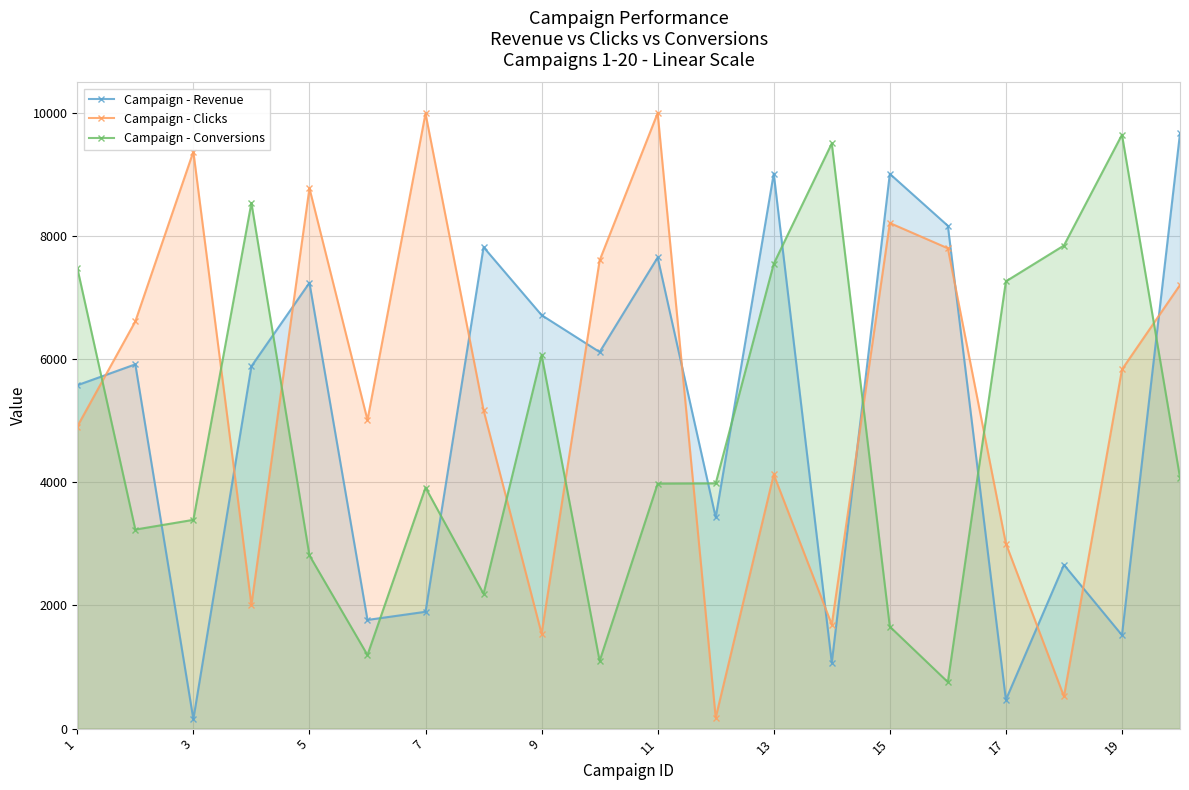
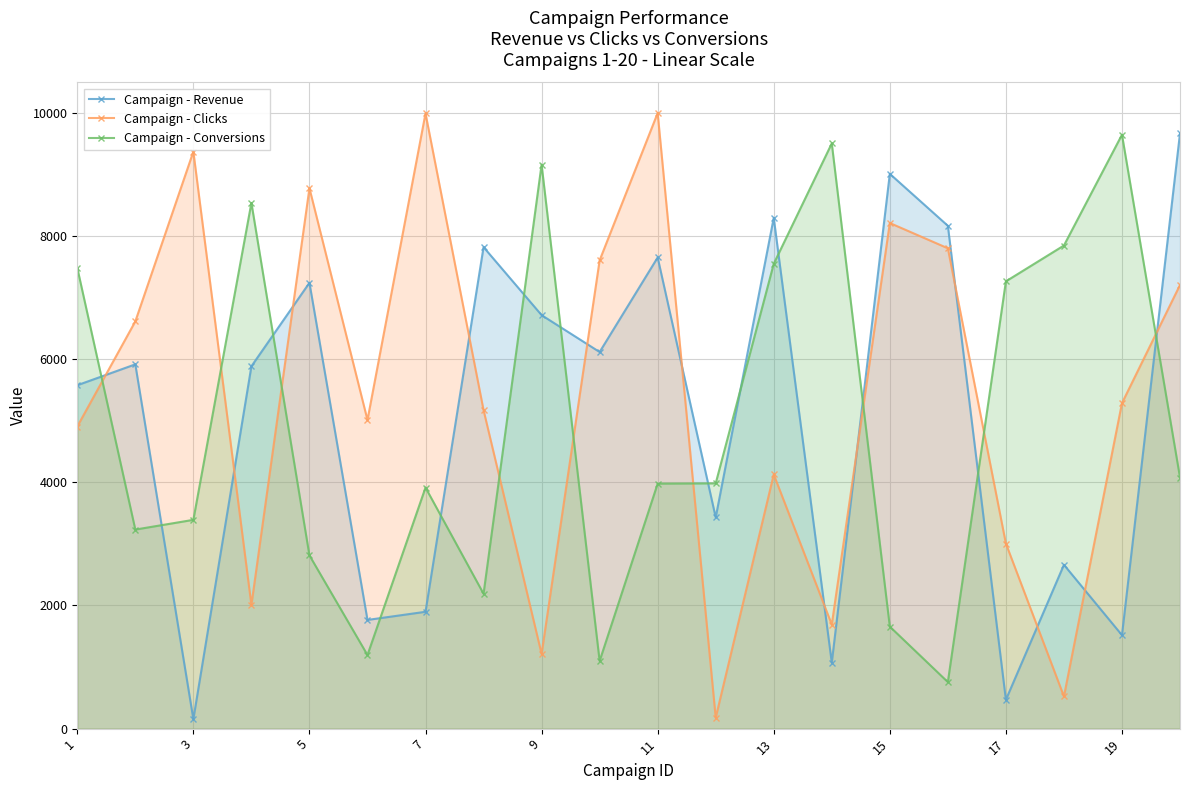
Campaign - Clicks, 9: 1500 -> 1200
Campaign - Conversions, 9: 6100 -> 9200
Campaign - Revenue, 13: 9000 -> 8300
Campaign - Clicks, 19: 5800 -> 5300
